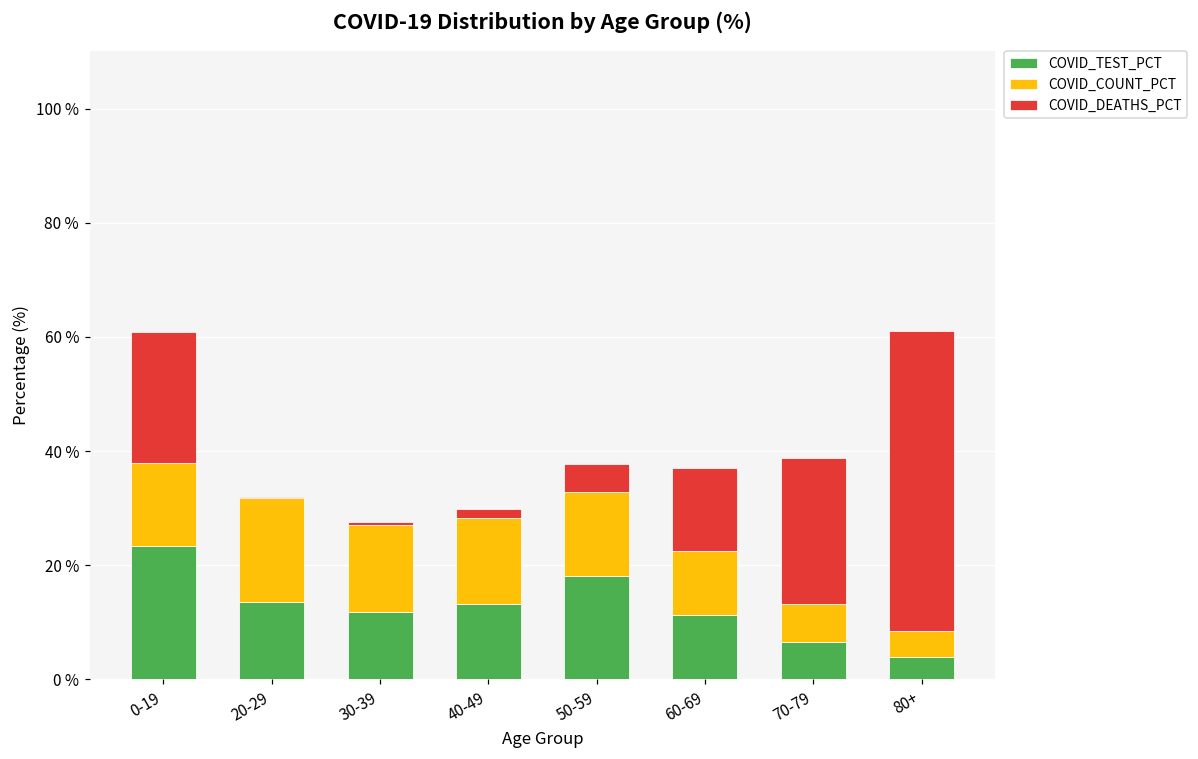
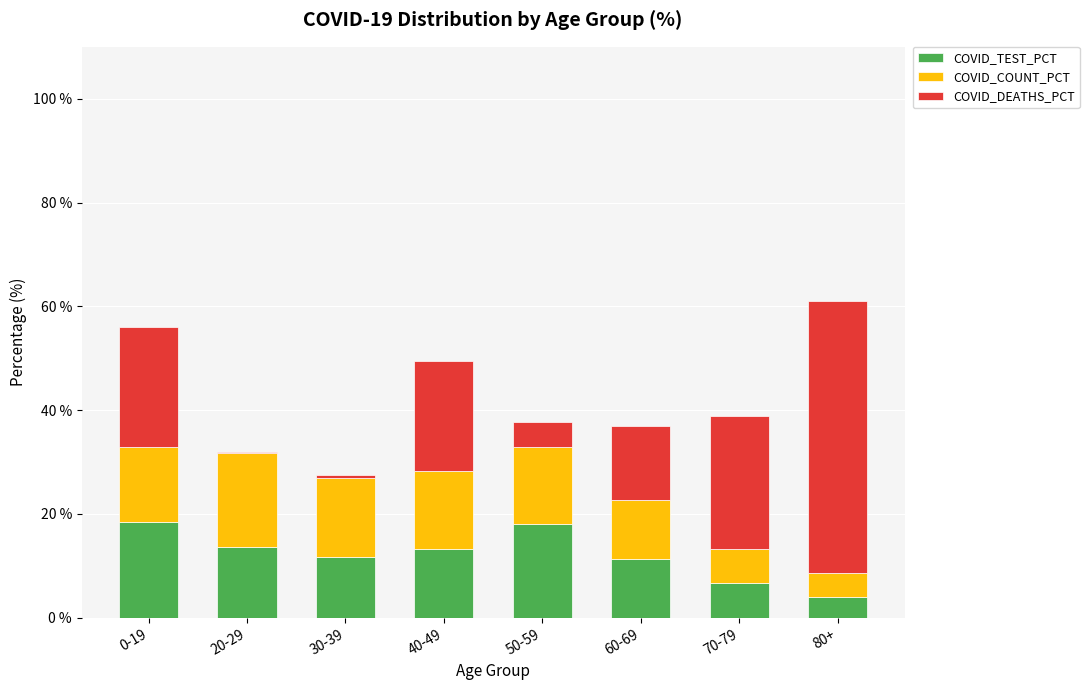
COVID_TEST_PCT, 0-19: 23 % -> 18 %
COVID_DEATHS_PCT, 40-49: 2 % -> 21 %
